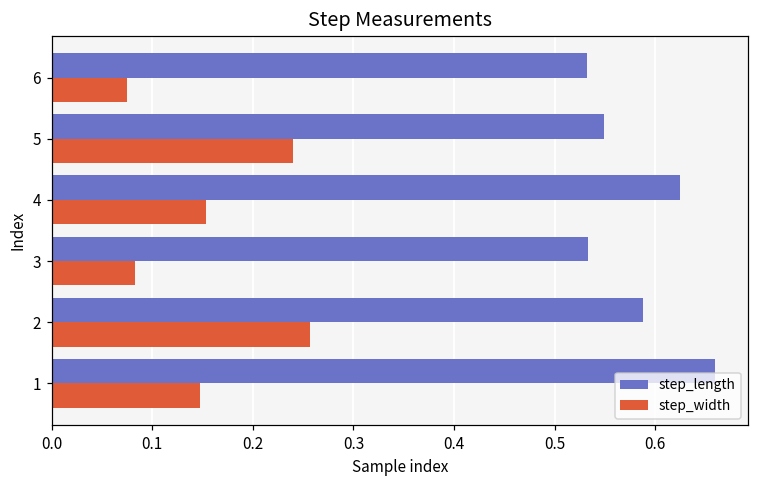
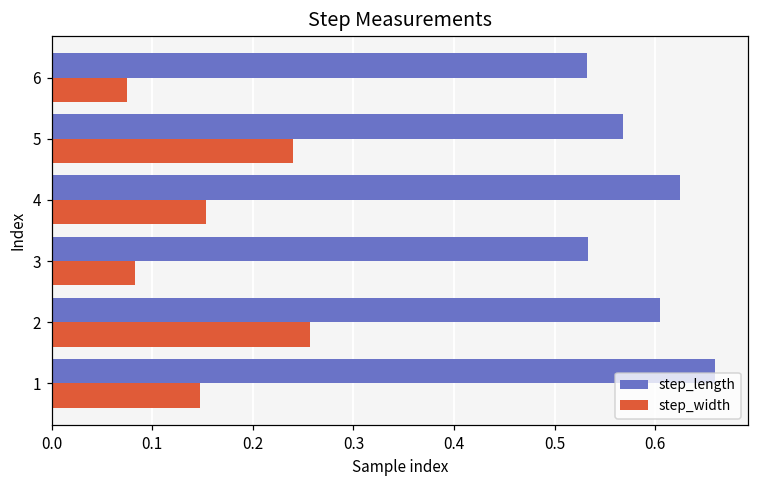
step_length, 5: 0.55 -> 0.57
step_length, 2: 0.59 -> 0.60
